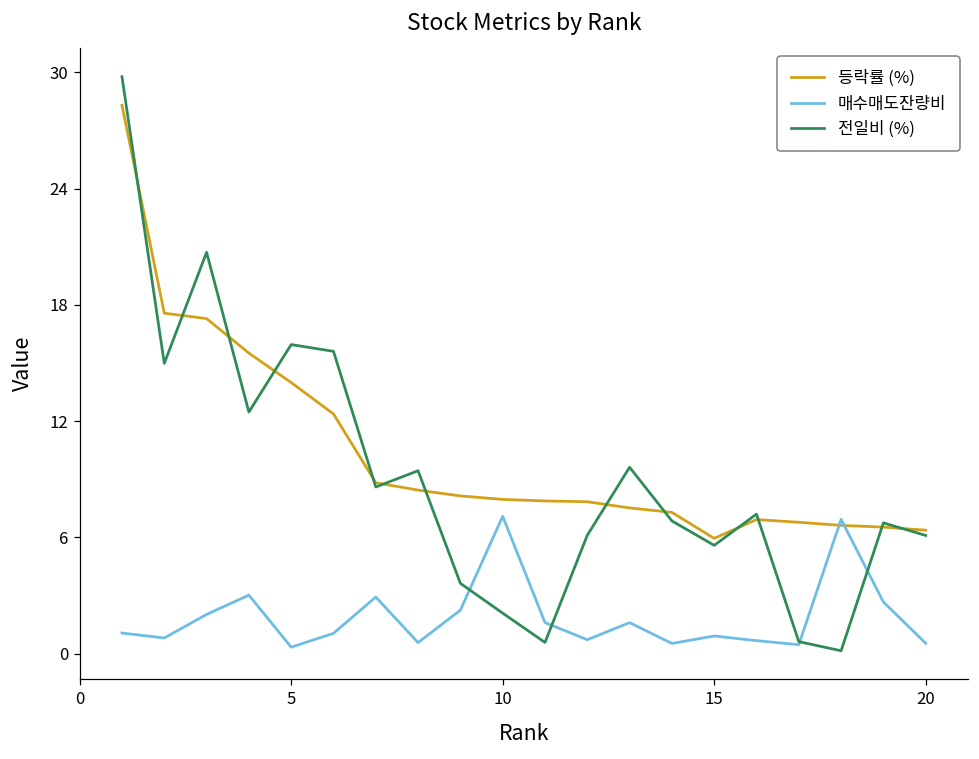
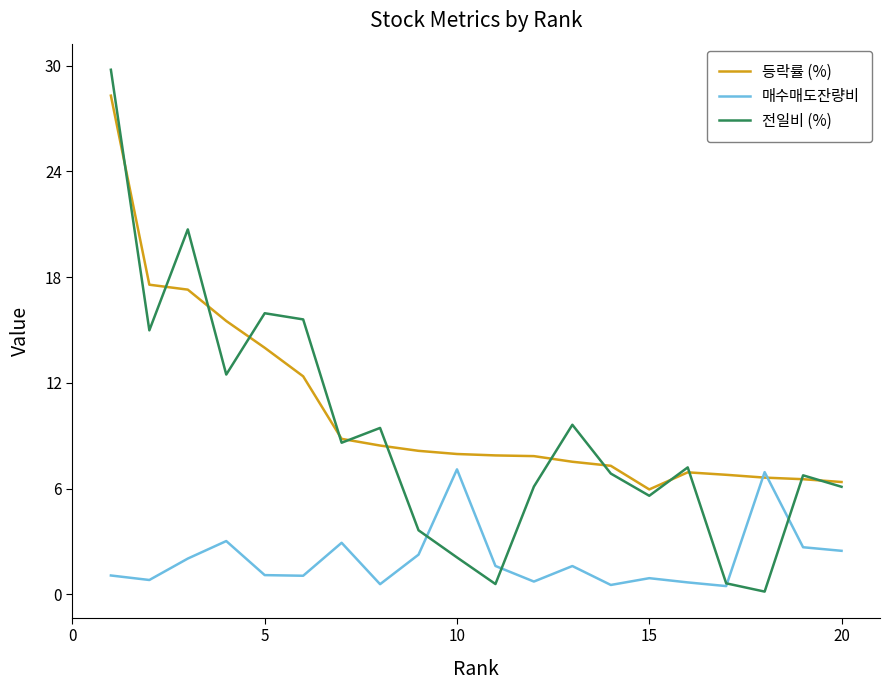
매수매도잔량비, 5: 0.3 -> 1.1
매수매도잔량비, 20: 0.5 -> 2.5
